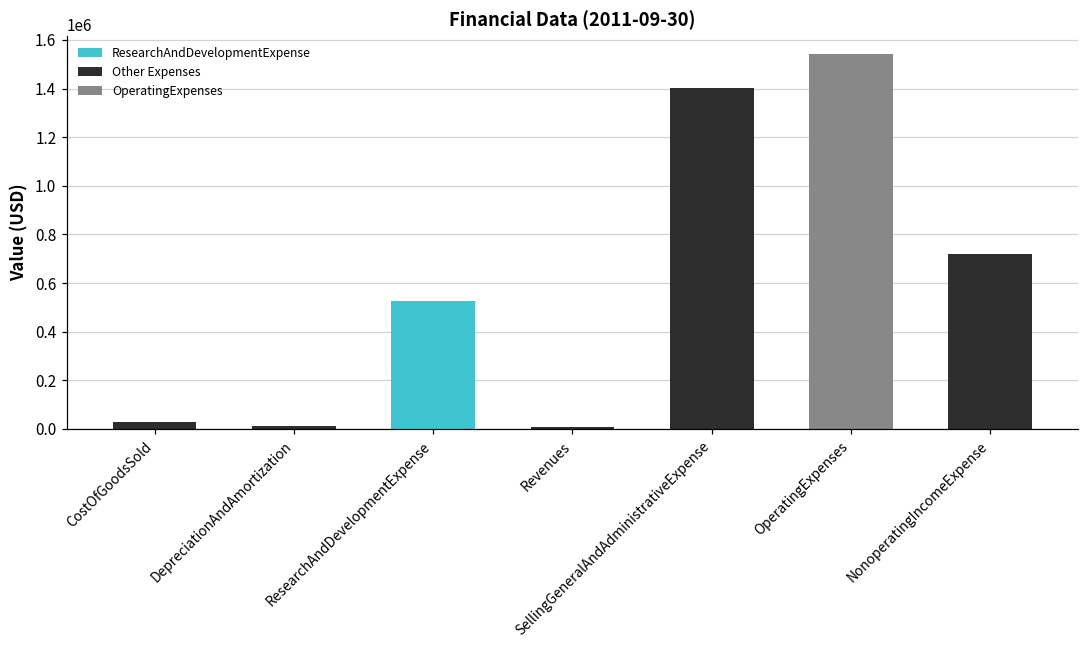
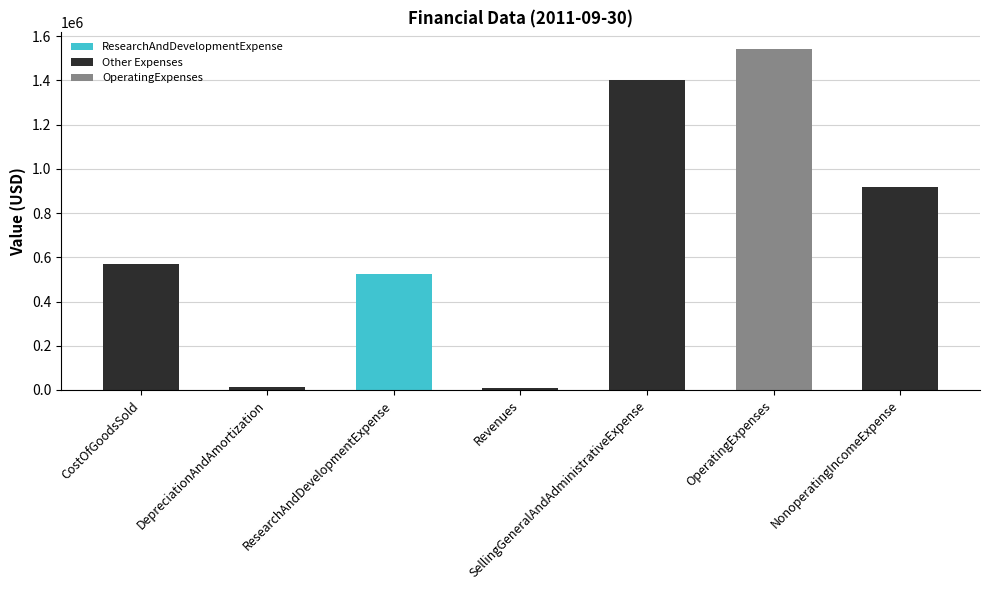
CostOfGoodsSold: 30000 -> 570000
NonoperatingIncomeExpense: 720000 -> 920000
